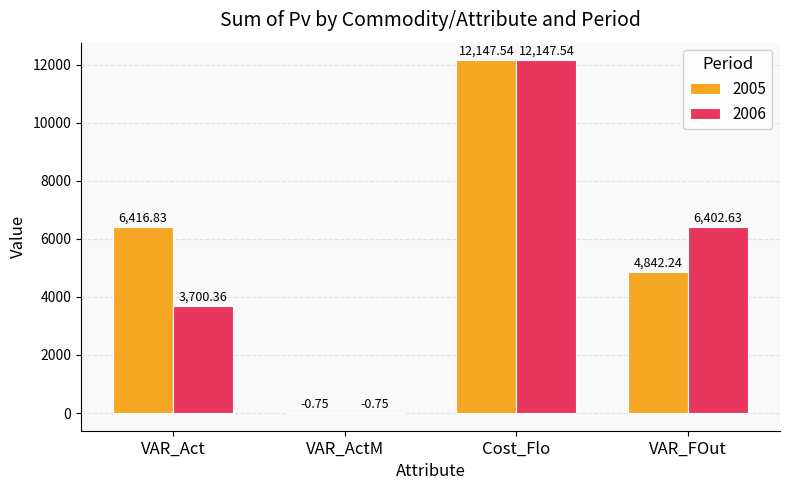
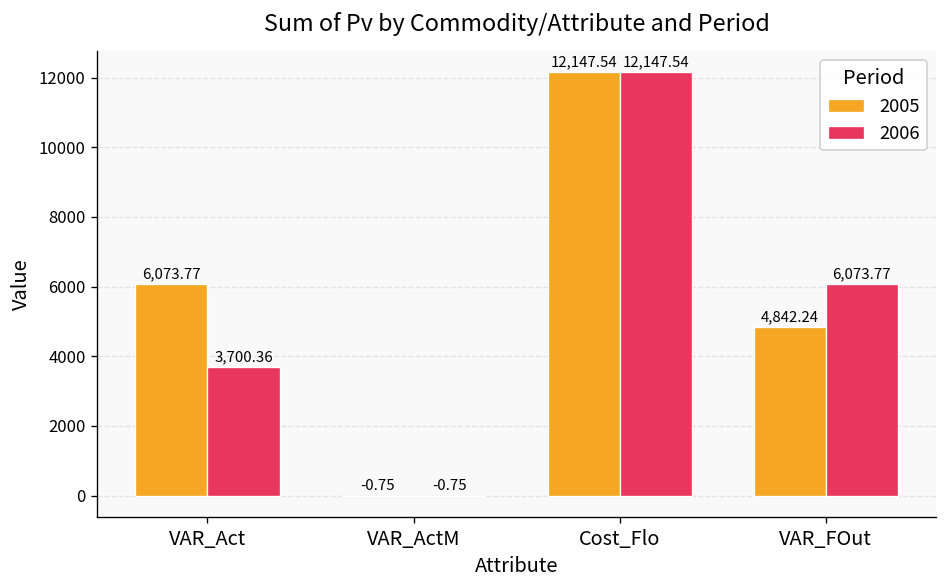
2005, VAR_Act: 6,416.83 -> 6,073.77
2006, VAR_FOut: 6,402.63 -> 6,073.77
